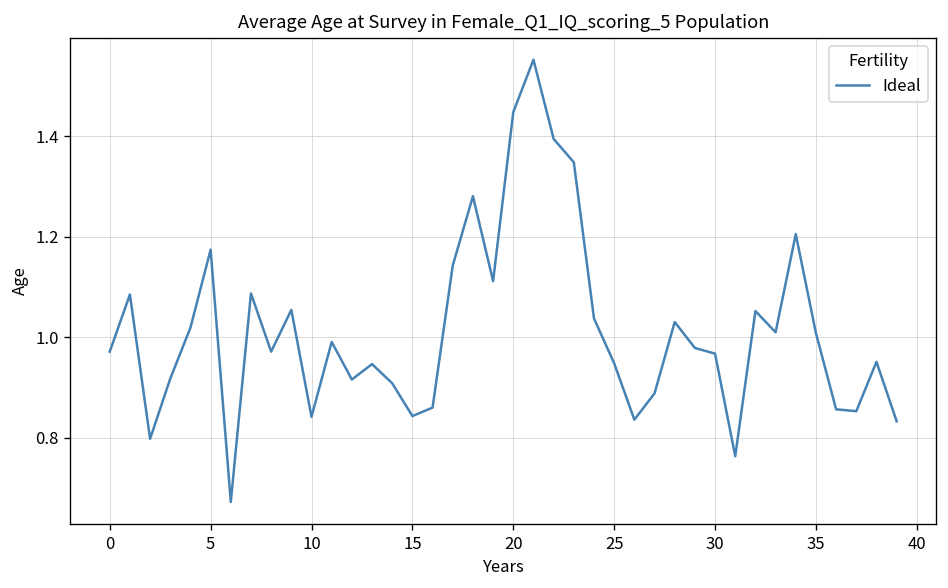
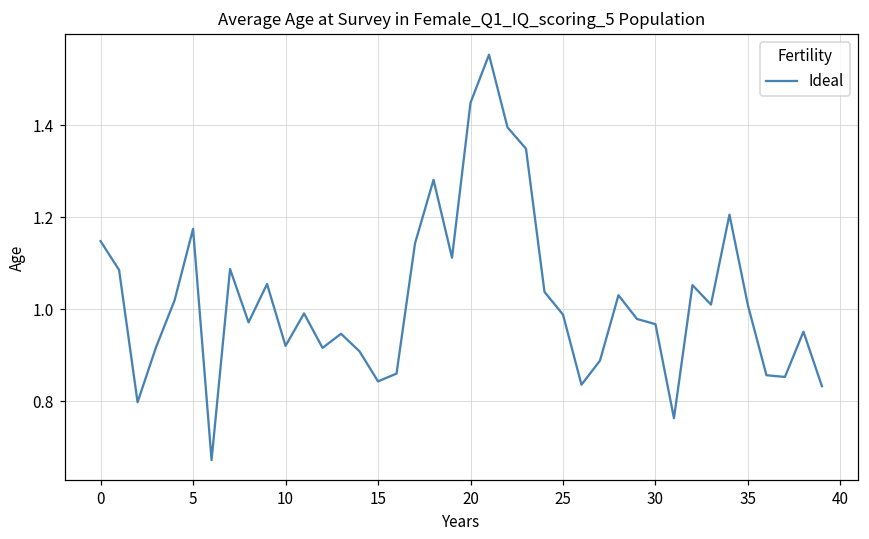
0: 0.97 -> 1.15
10: 0.84 -> 0.92
25: 0.95 -> 0.99
